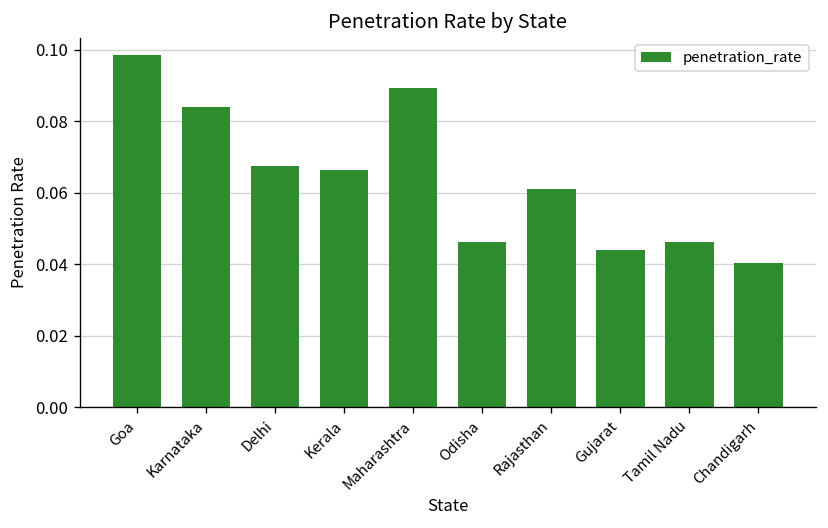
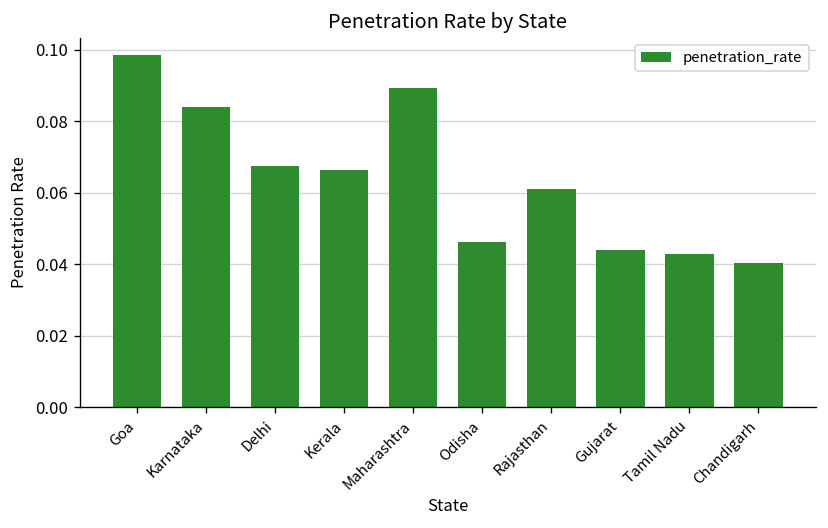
Tamil Nadu: 0.046 -> 0.043
